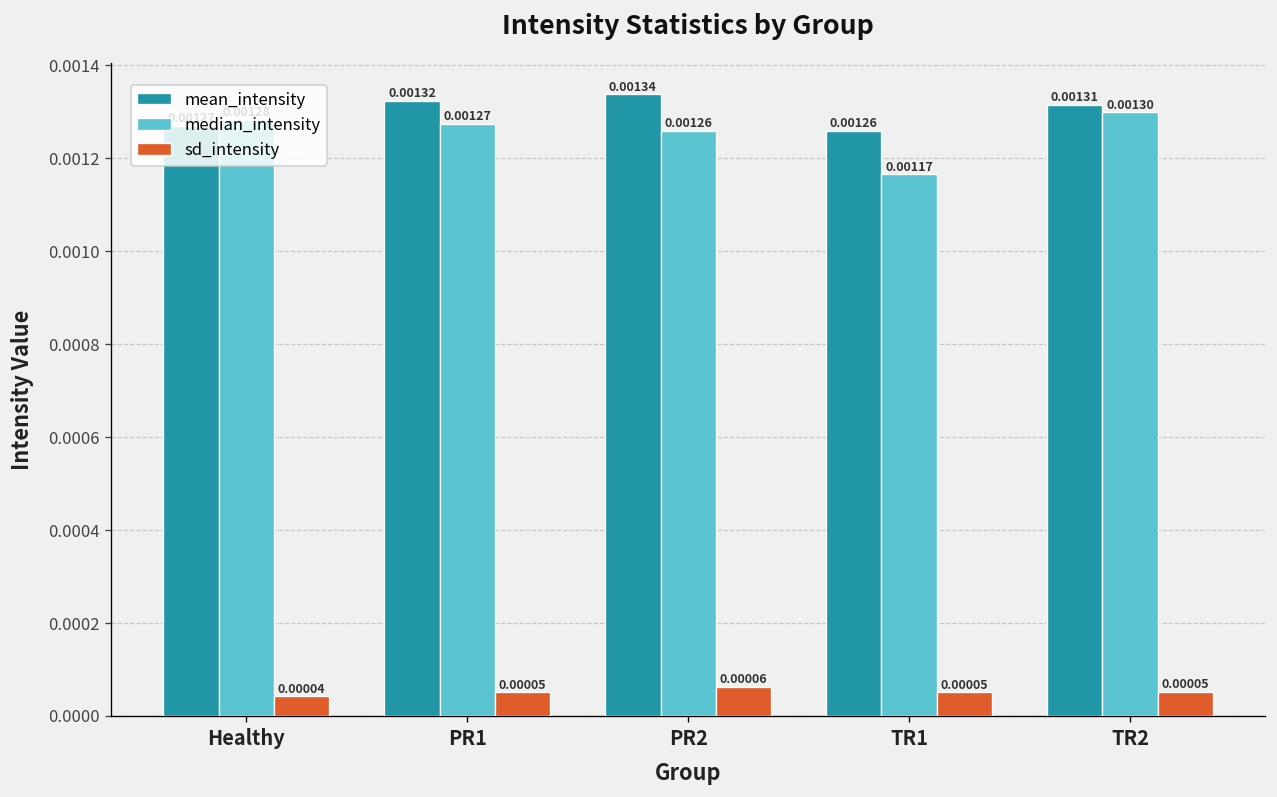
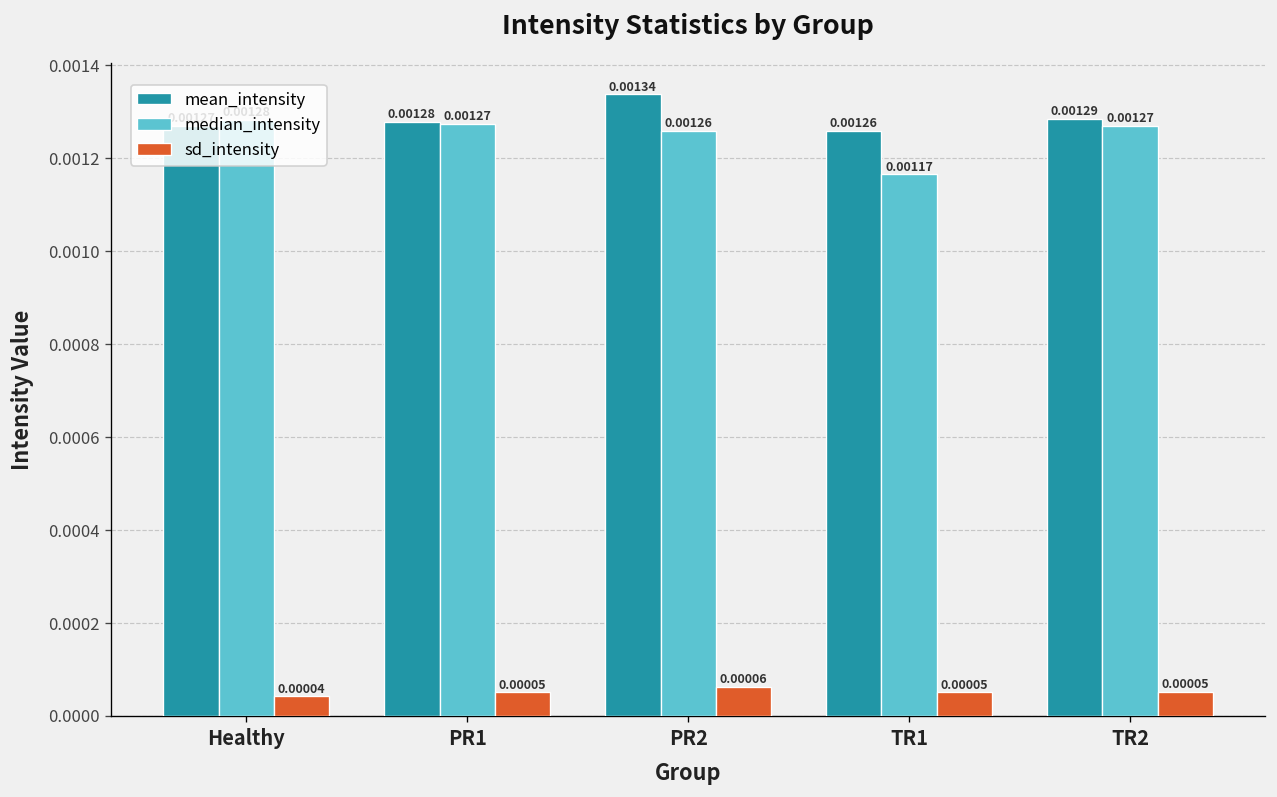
mean_intensity, PR1: 0.00132 -> 0.00128
mean_intensity, TR2: 0.00131 -> 0.00129
median_intensity, TR2: 0.00130 -> 0.00127
